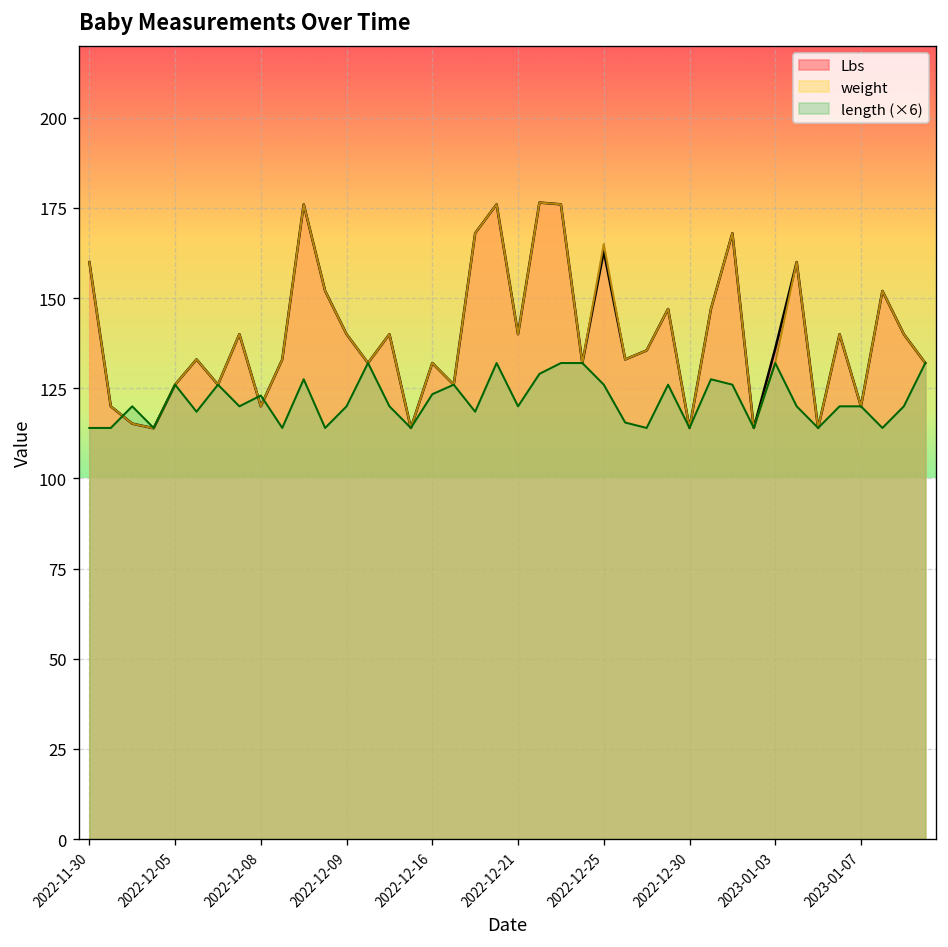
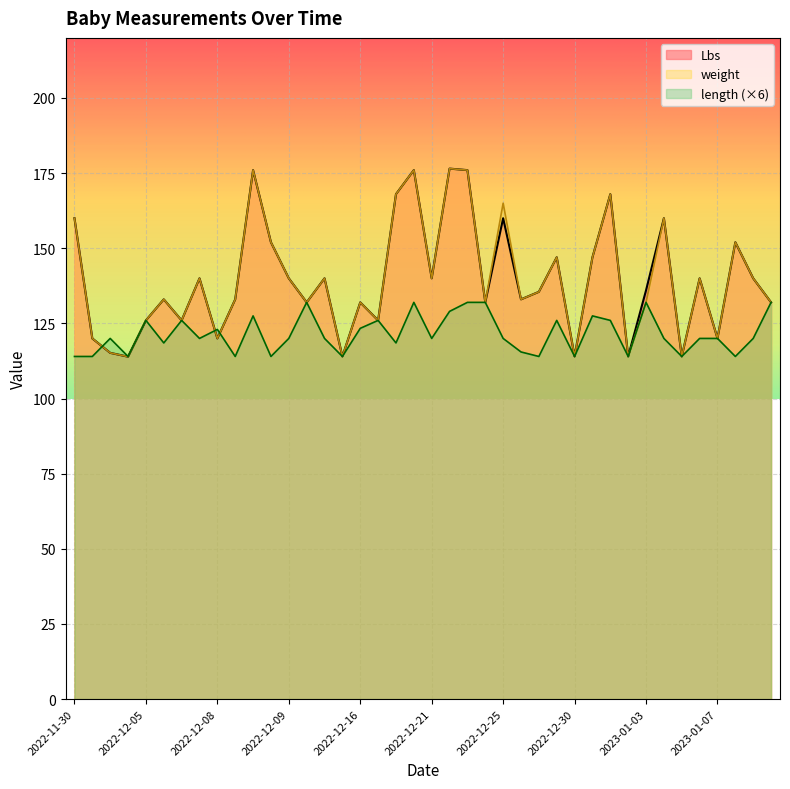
Lbs, 2022-12-25: 163 -> 160
length (×6), 2022-12-25: 126 -> 120
